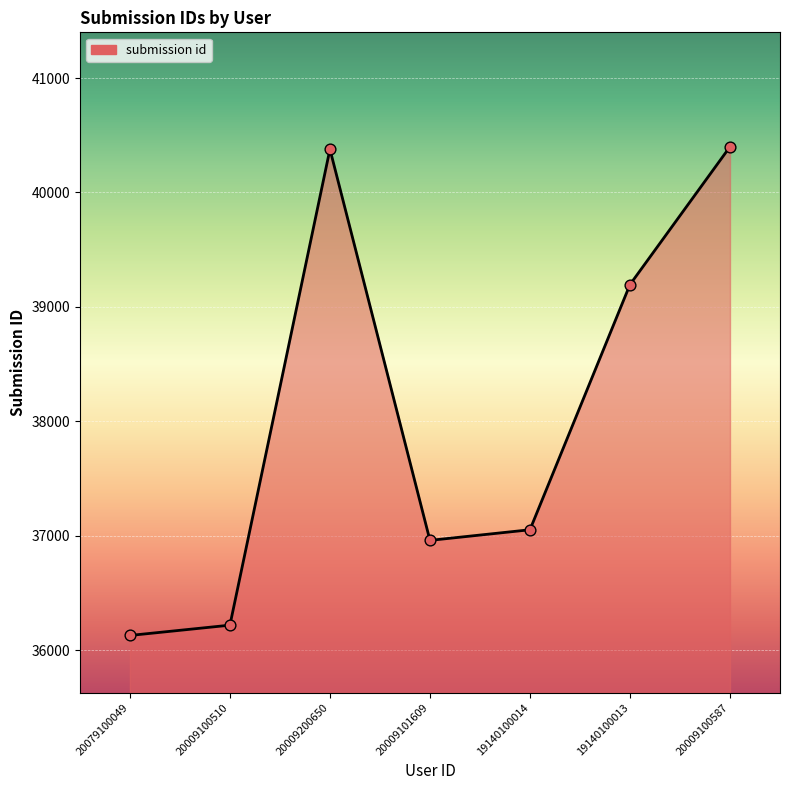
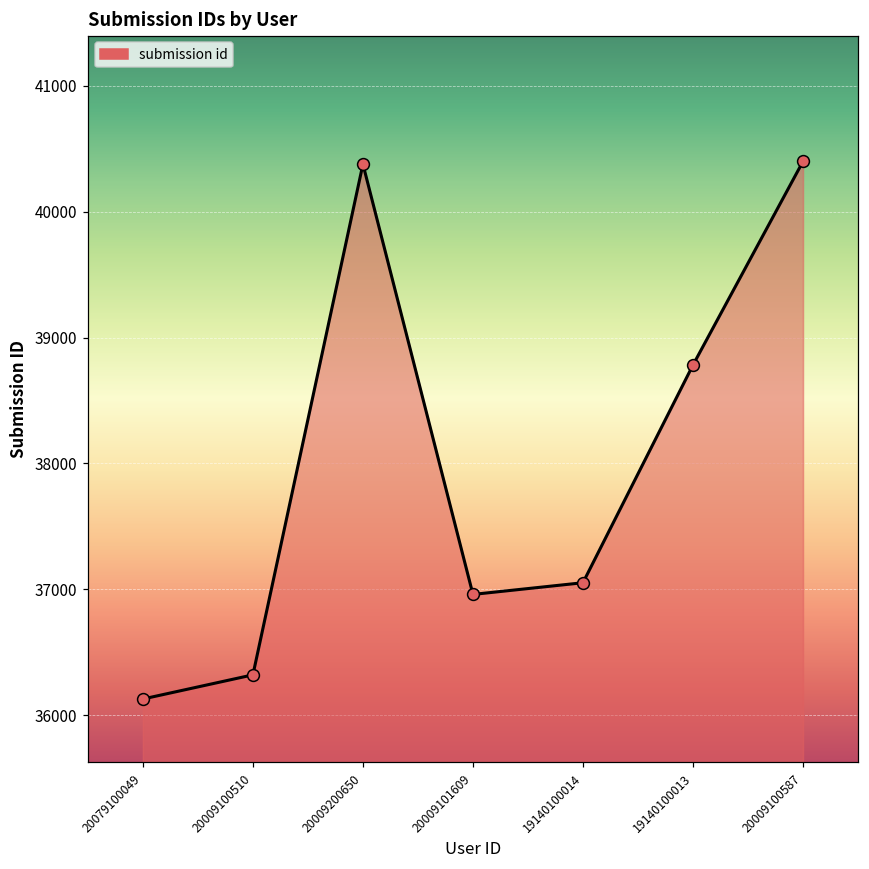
20009100510: 36220 -> 36320
19140100013: 39200 -> 38780
